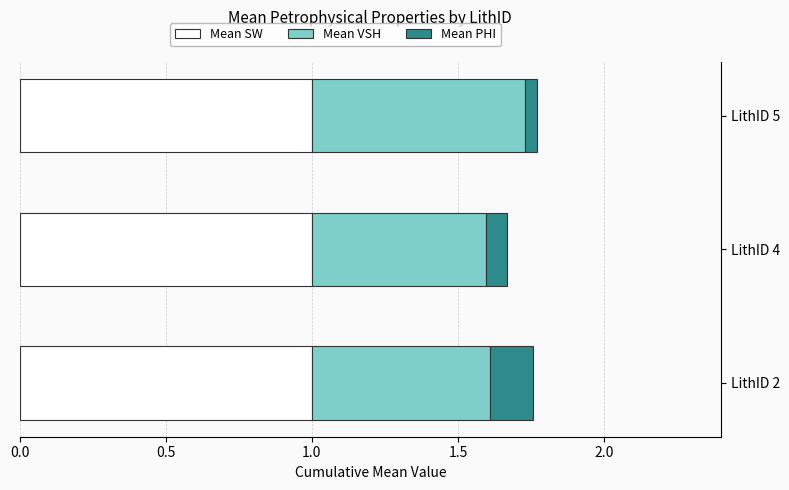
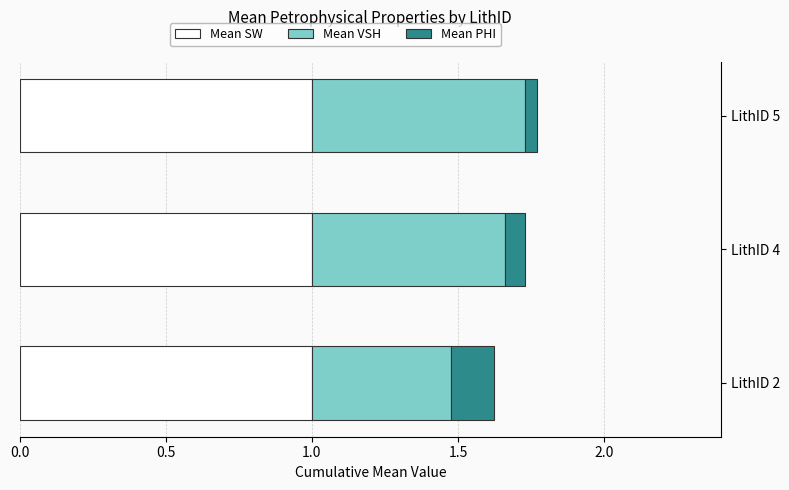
Mean VSH, LithID 4: 0.60 -> 0.66
Mean VSH, LithID 2: 0.61 -> 0.48
